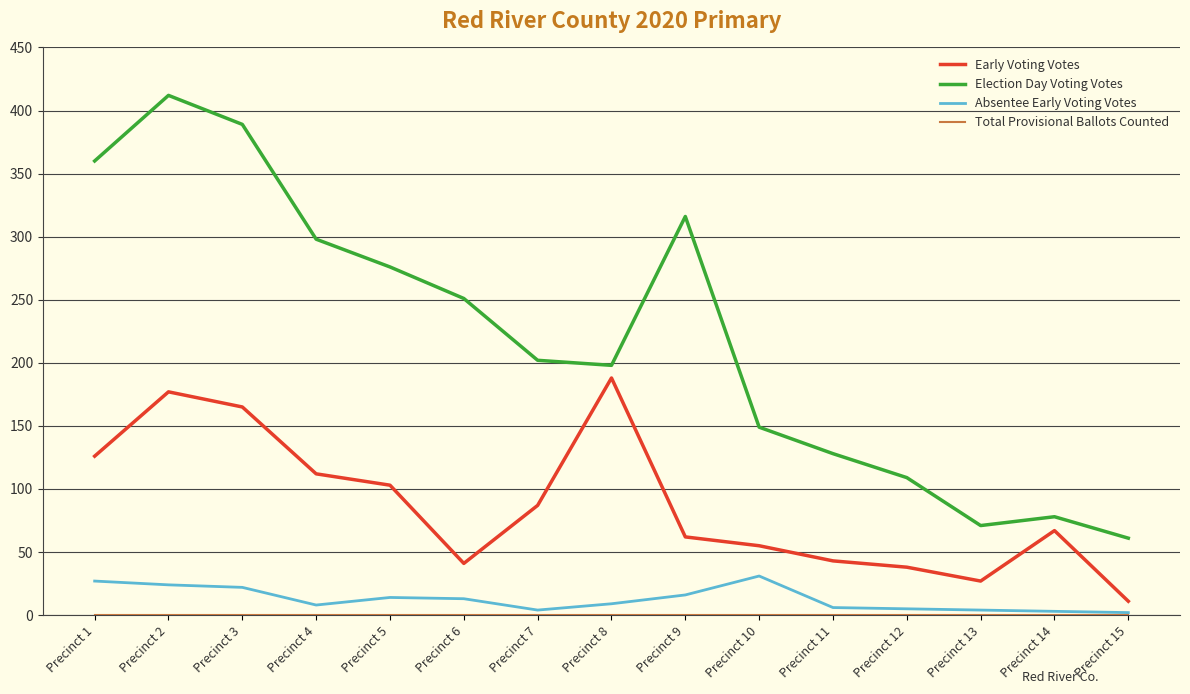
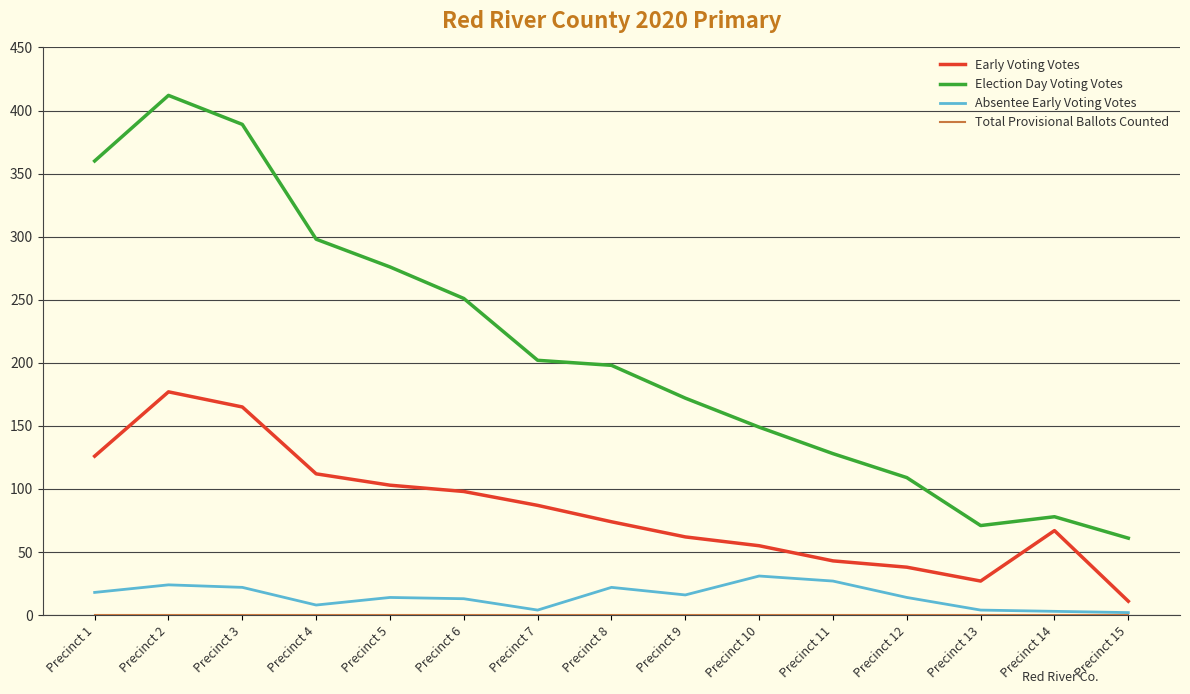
Absentee Early Voting Votes, Precinct 1: 27 -> 18
Early Voting Votes, Precinct 6: 41 -> 98
Early Voting Votes, Precinct 8: 188 -> 74
Absentee Early Voting Votes, Precinct 8: 9 -> 22
Election Day Voting Votes, Precinct 9: 316 -> 172
Absentee Early Voting Votes, Precinct 11: 6 -> 27
Absentee Early Voting Votes, Precinct 12: 5 -> 14
